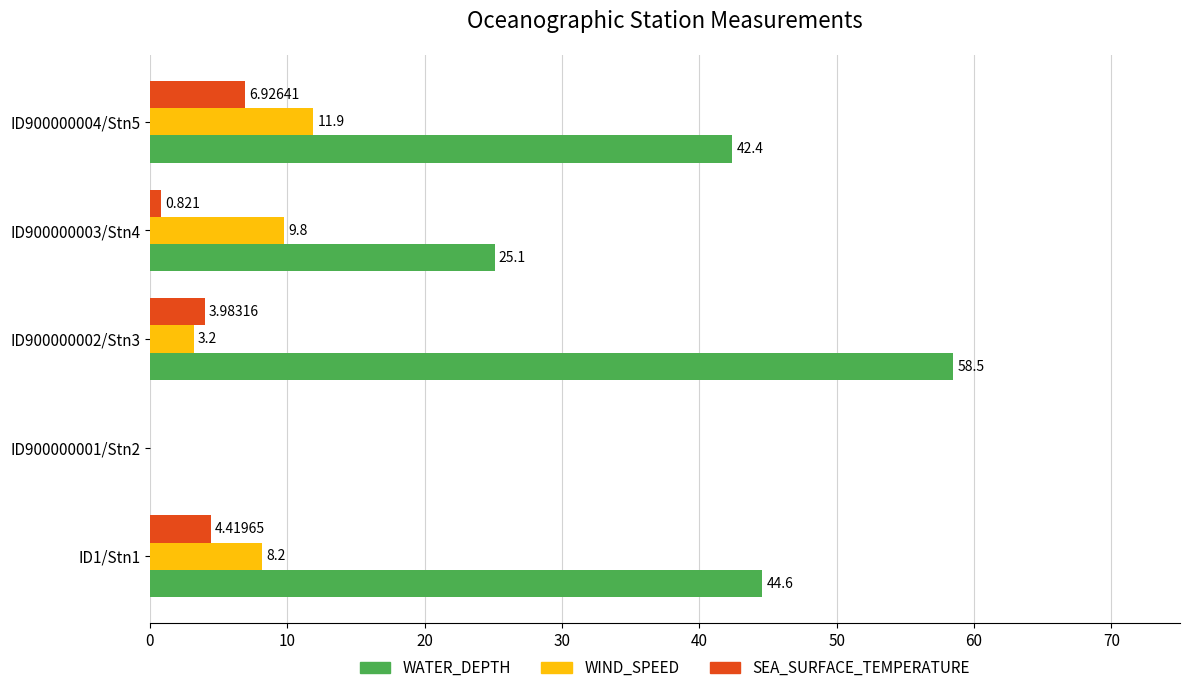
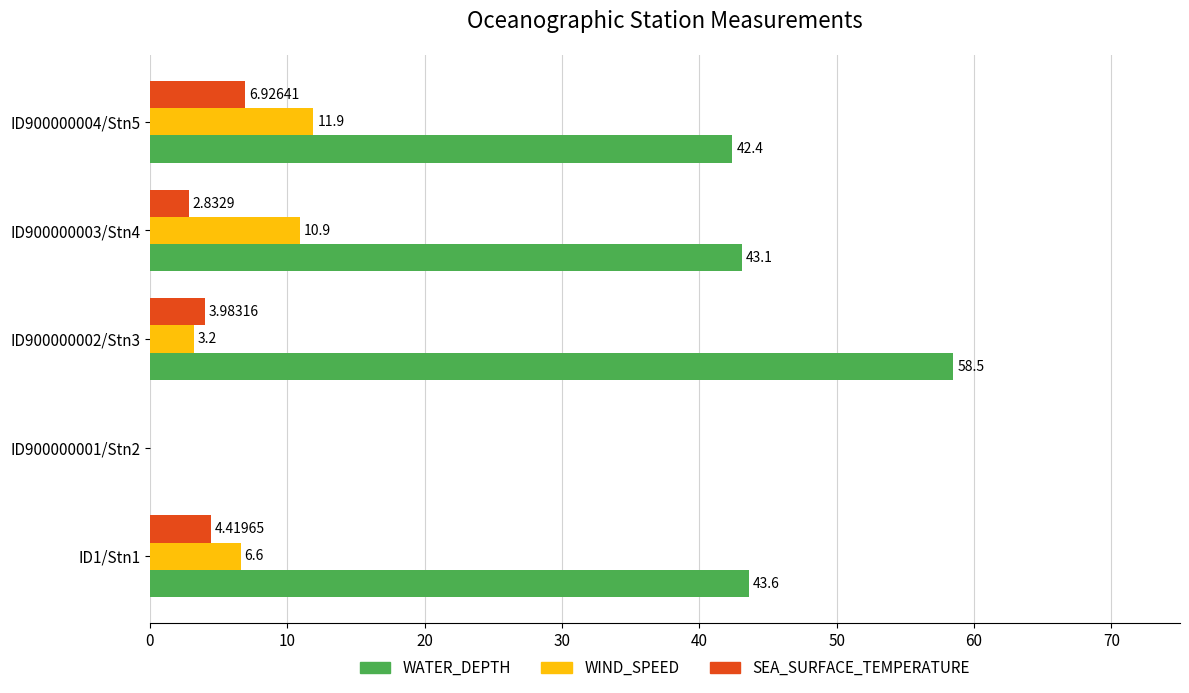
SEA_SURFACE_TEMPERATURE, ID900000003/Stn4: 0.821 -> 2.8329
WIND_SPEED, ID900000003/Stn4: 9.8 -> 10.9
WATER_DEPTH, ID900000003/Stn4: 25.1 -> 43.1
WIND_SPEED, ID1/Stn1: 8.2 -> 6.6
WATER_DEPTH, ID1/Stn1: 44.6 -> 43.6
